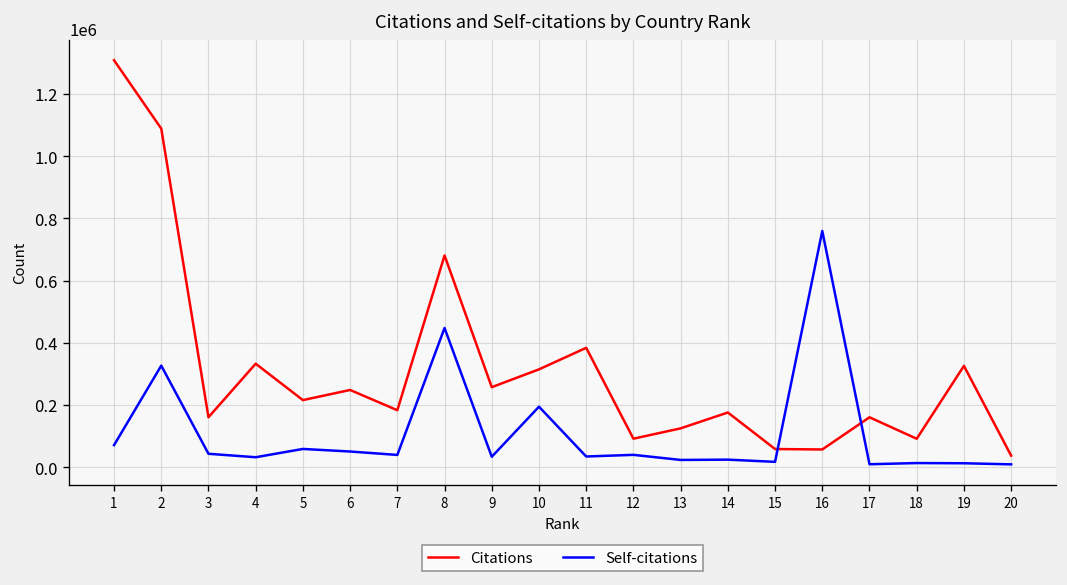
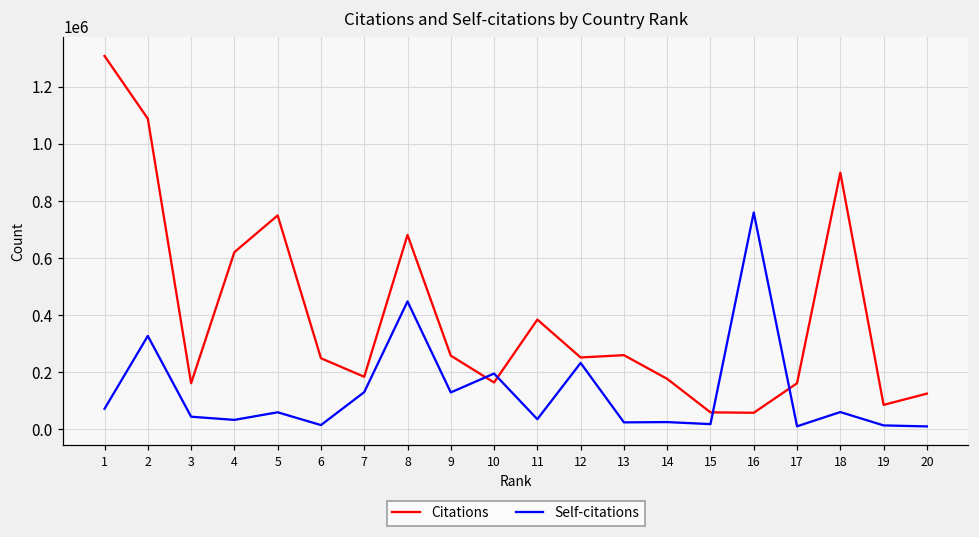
Citations, 4: 330000 -> 620000
Citations, 5: 220000 -> 750000
Self-citations, 6: 50000 -> 10000
Self-citations, 7: 40000 -> 130000
Self-citations, 9: 30000 -> 130000
Citations, 10: 310000 -> 160000
Citations, 12: 90000 -> 250000
Self-citations, 12: 40000 -> 230000
Citations, 13: 120000 -> 260000
Citations, 18: 90000 -> 900000
Self-citations, 18: 10000 -> 60000
Citations, 19: 330000 -> 80000
Citations, 20: 40000 -> 120000
